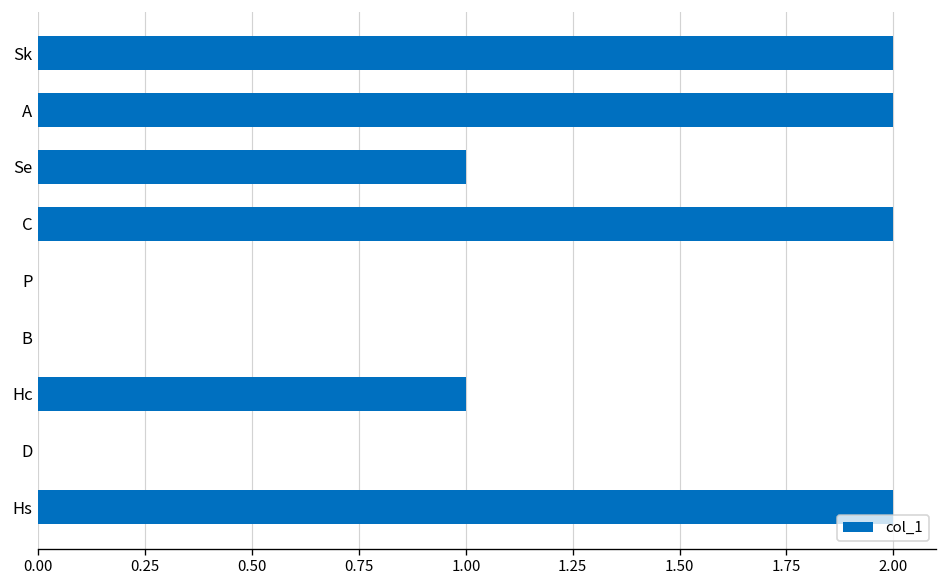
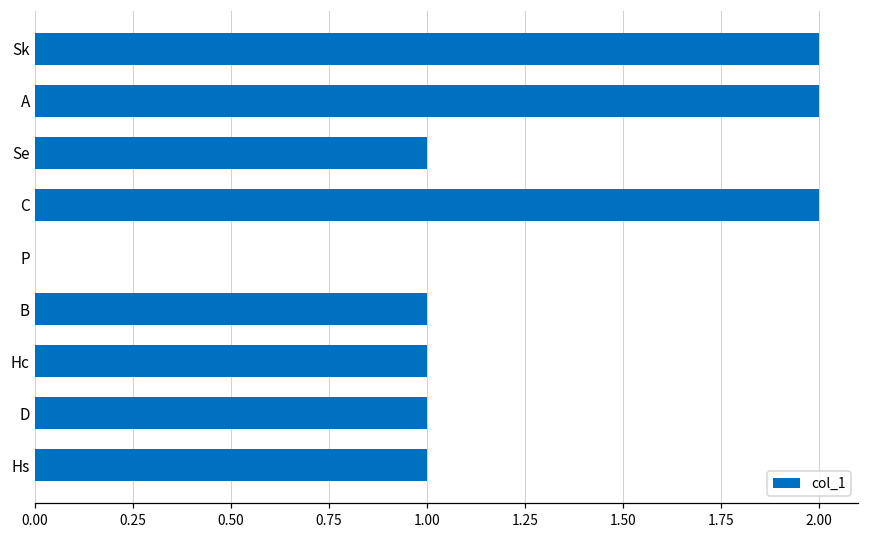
B: 0 -> 1
D: 0 -> 1
Hs: 2 -> 1
